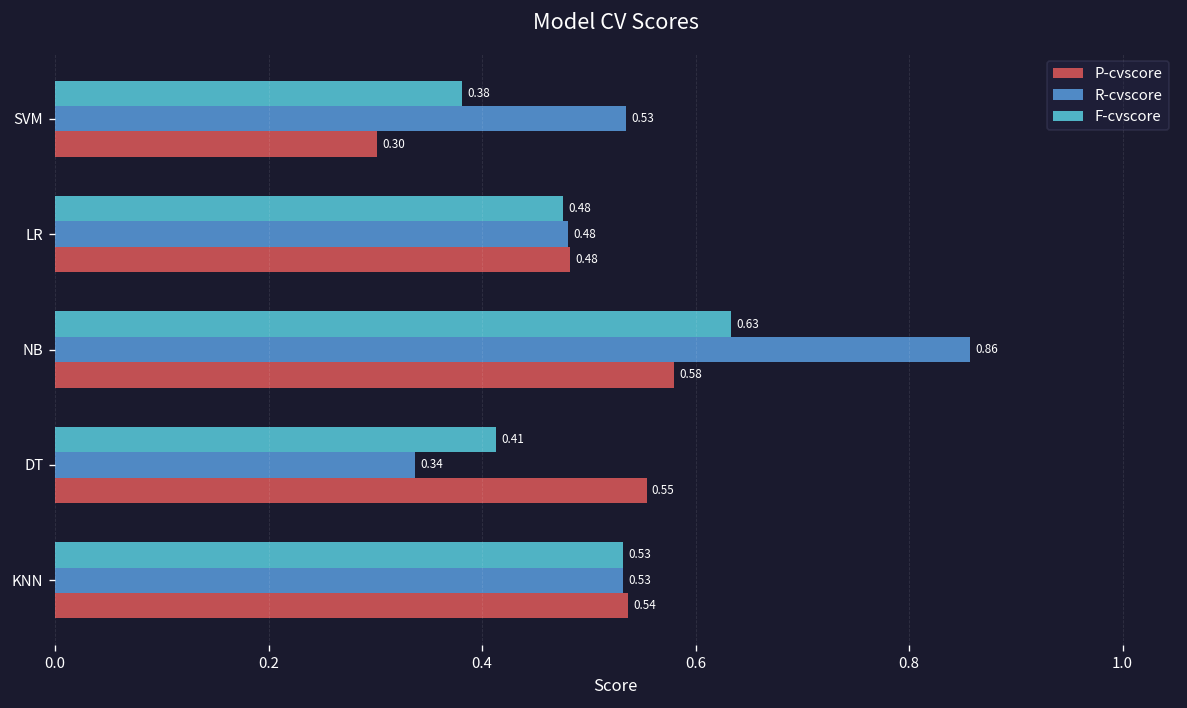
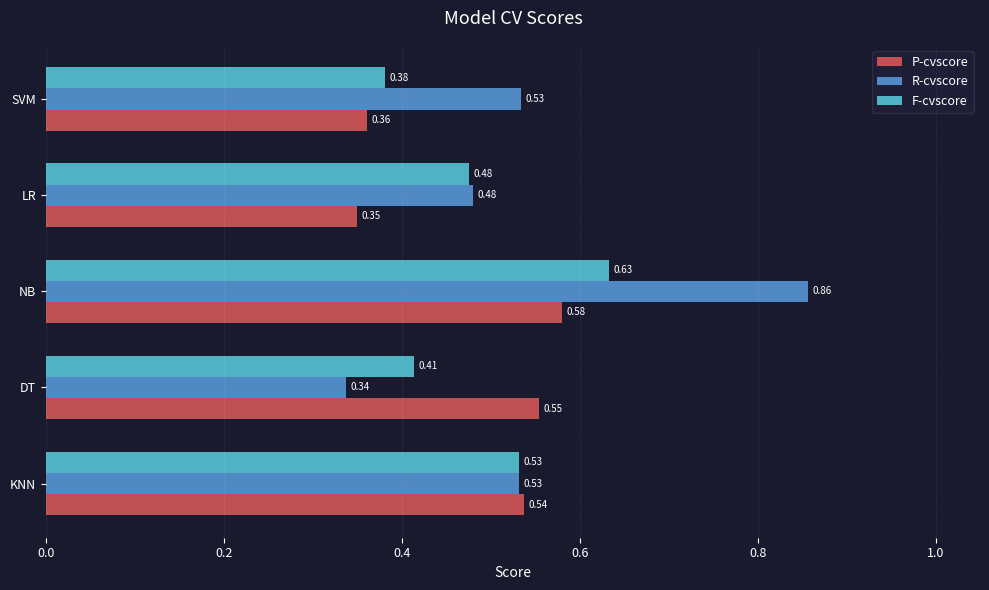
P-cvscore, SVM: 0.30 -> 0.36
P-cvscore, LR: 0.48 -> 0.35
